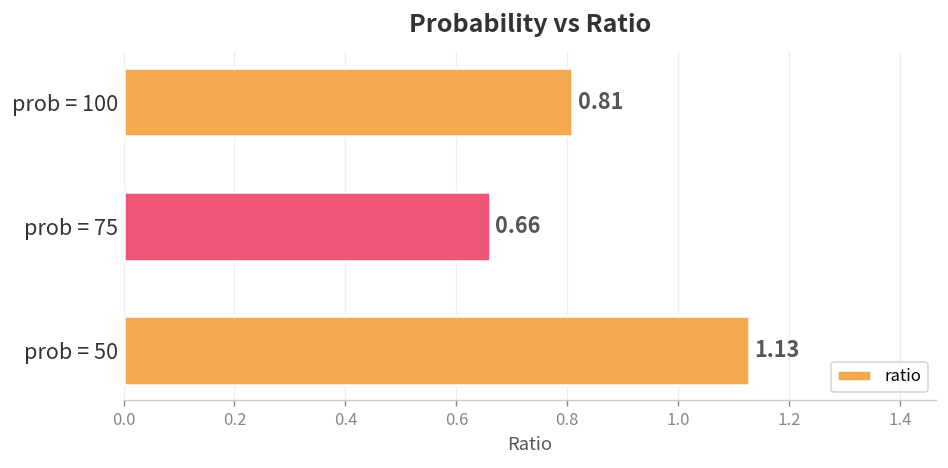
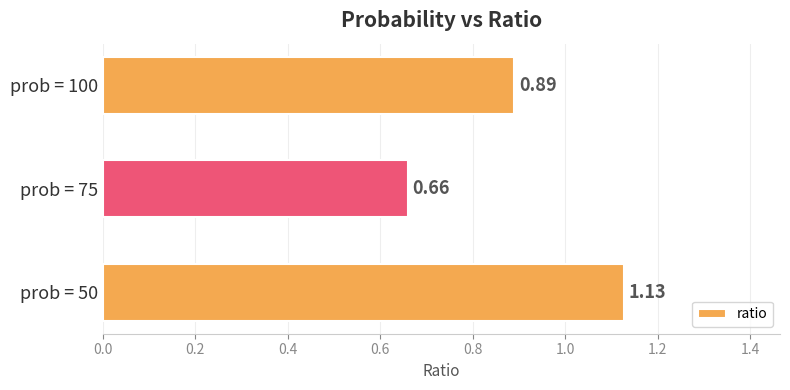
prob = 100: 0.81 -> 0.89
